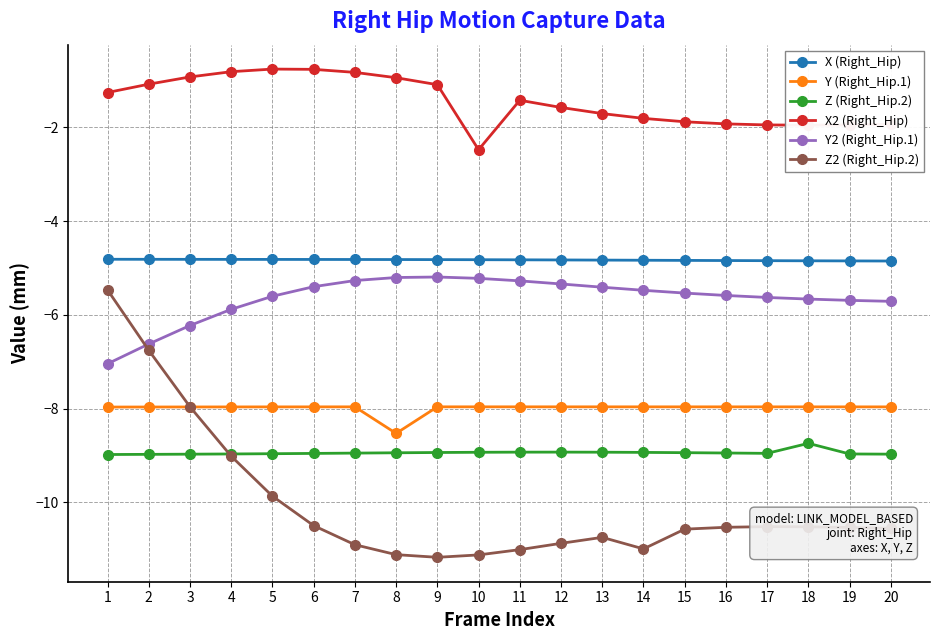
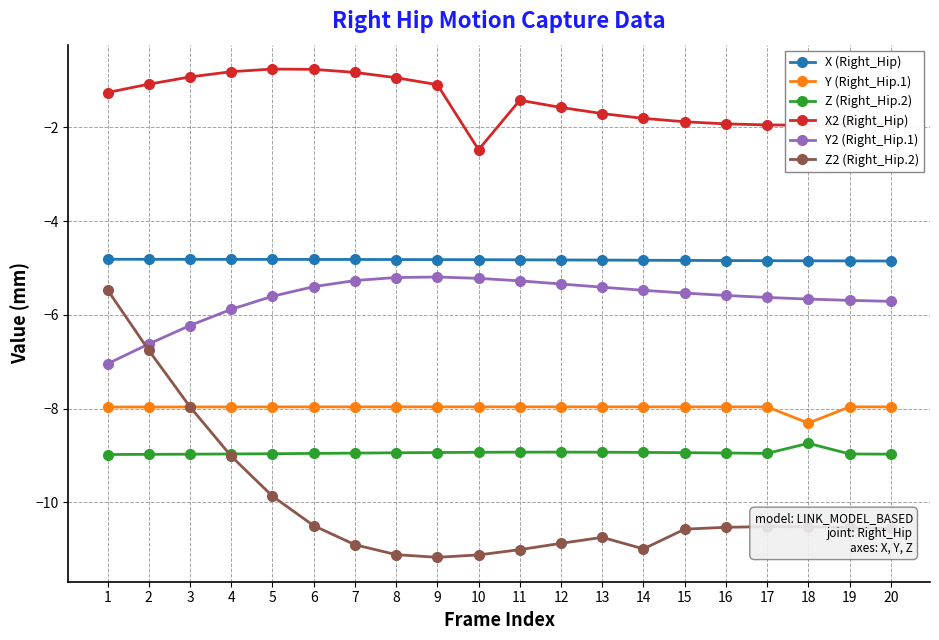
Y (Right_Hip.1), 8: -8.5 -> -8.0
Y (Right_Hip.1), 18: -8.0 -> -8.3
